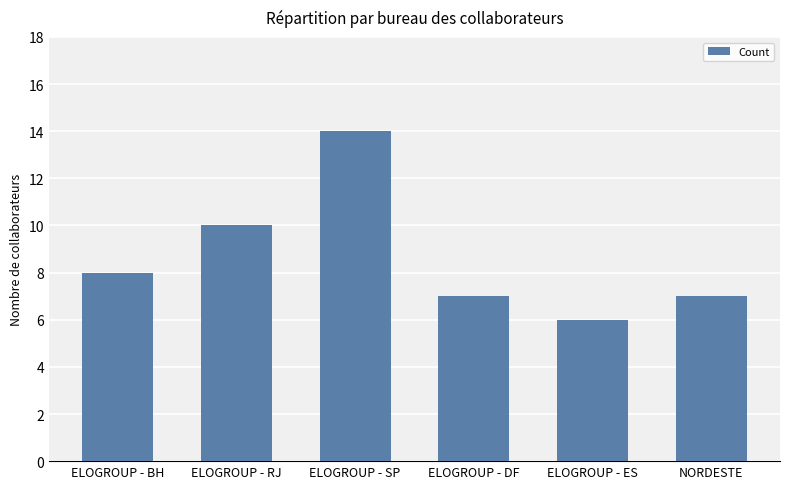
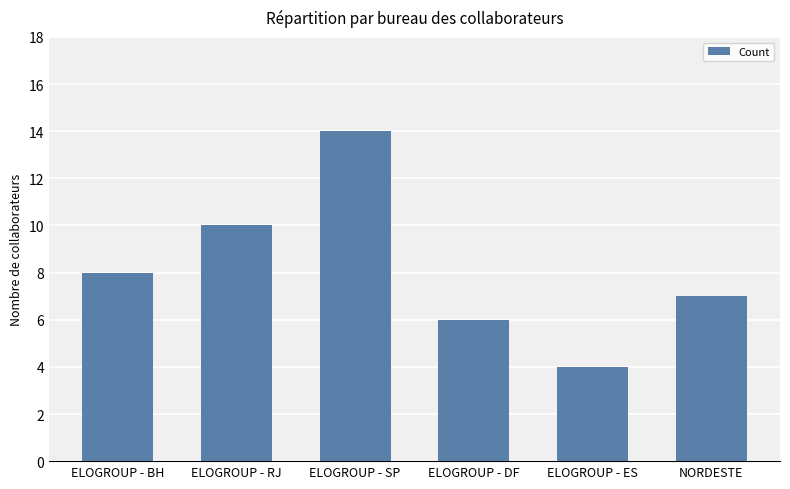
ELOGROUP - DF: 7 -> 6
ELOGROUP - ES: 6 -> 4
